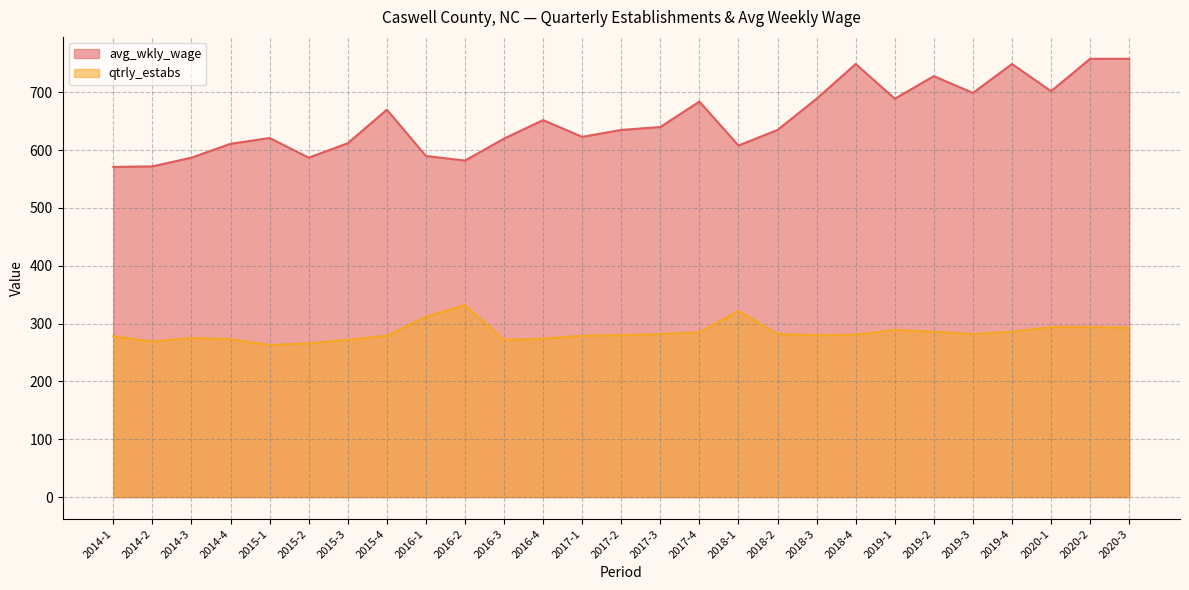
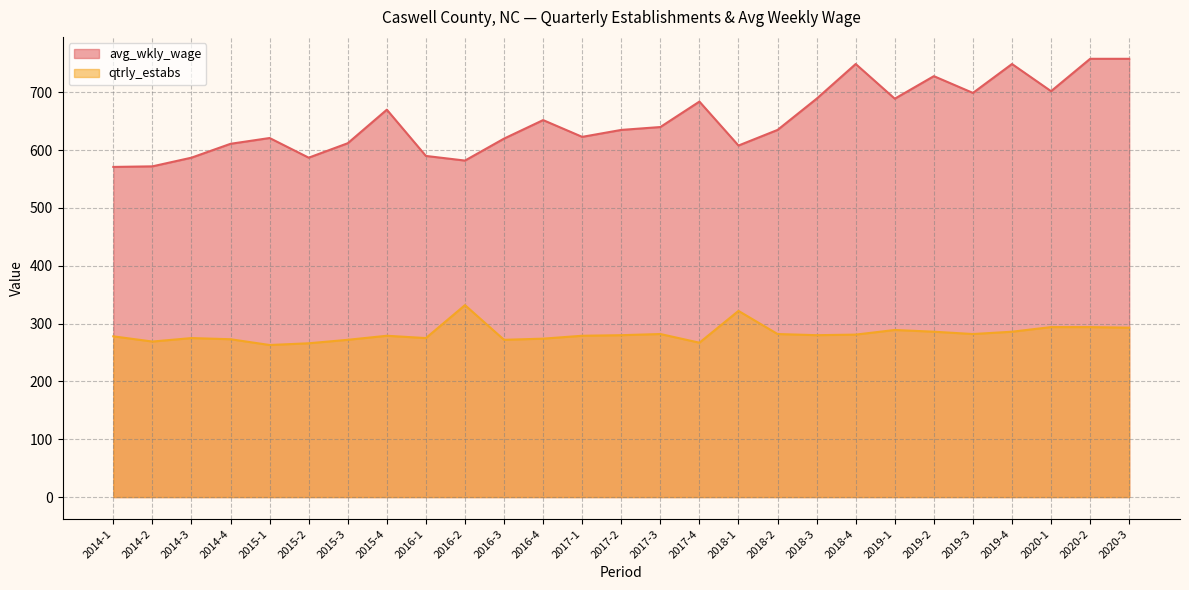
qtrly_estabs, 2016-1: 310 -> 280
qtrly_estabs, 2017-4: 290 -> 270
